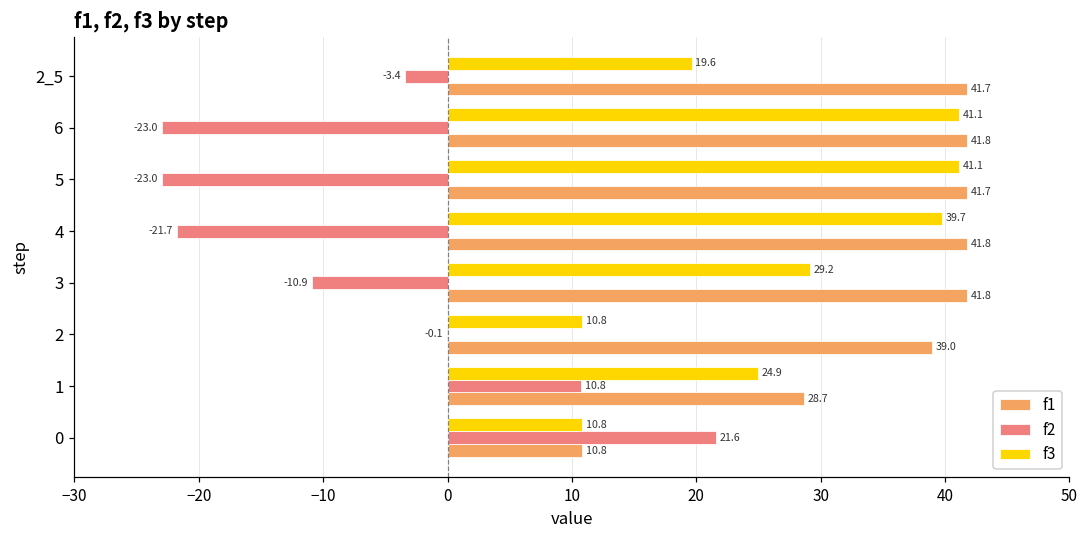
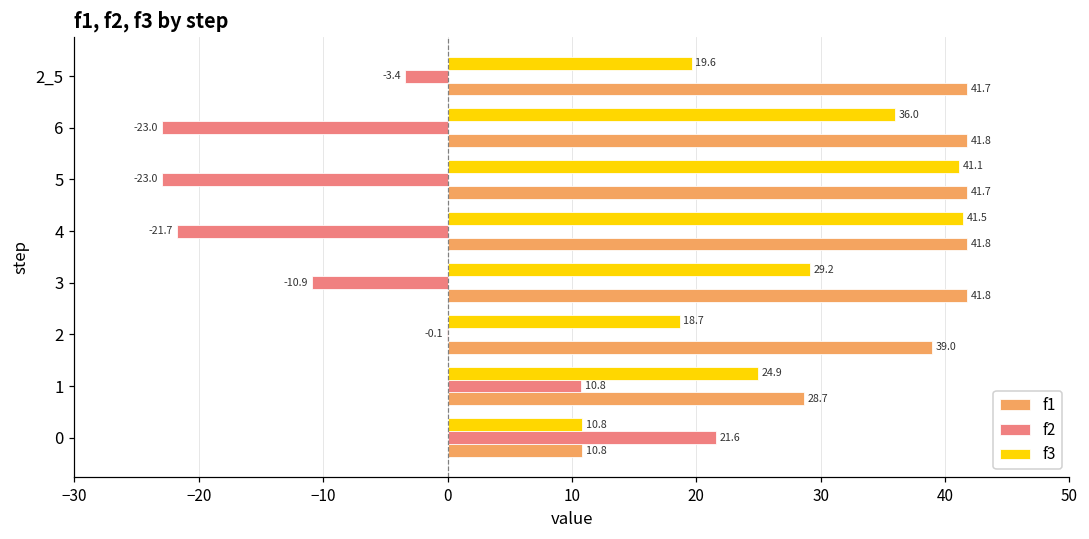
f3, 6: 41.1 -> 36.0
f3, 4: 39.7 -> 41.5
f3, 2: 10.8 -> 18.7
